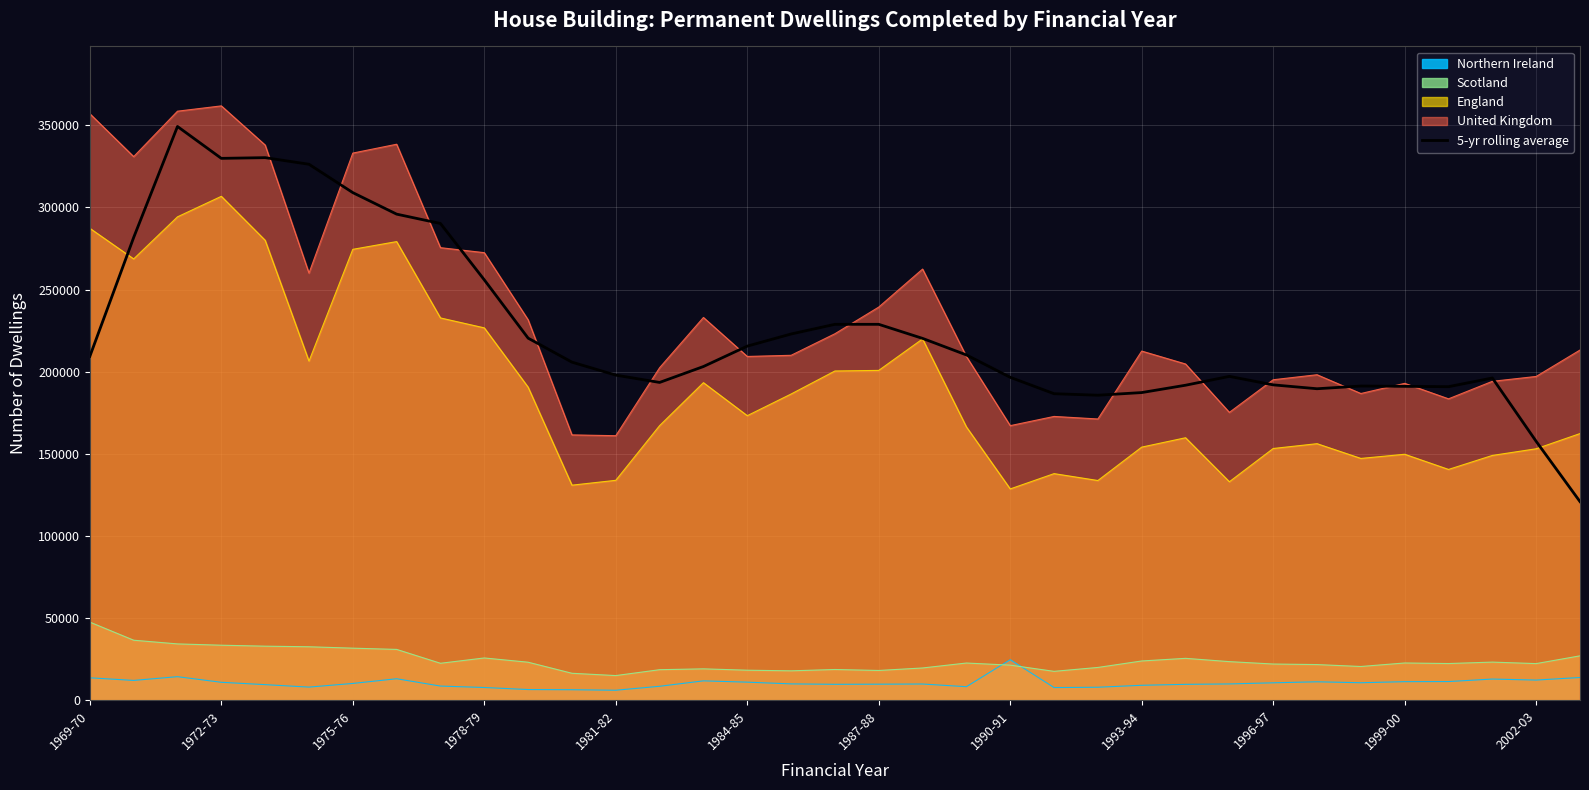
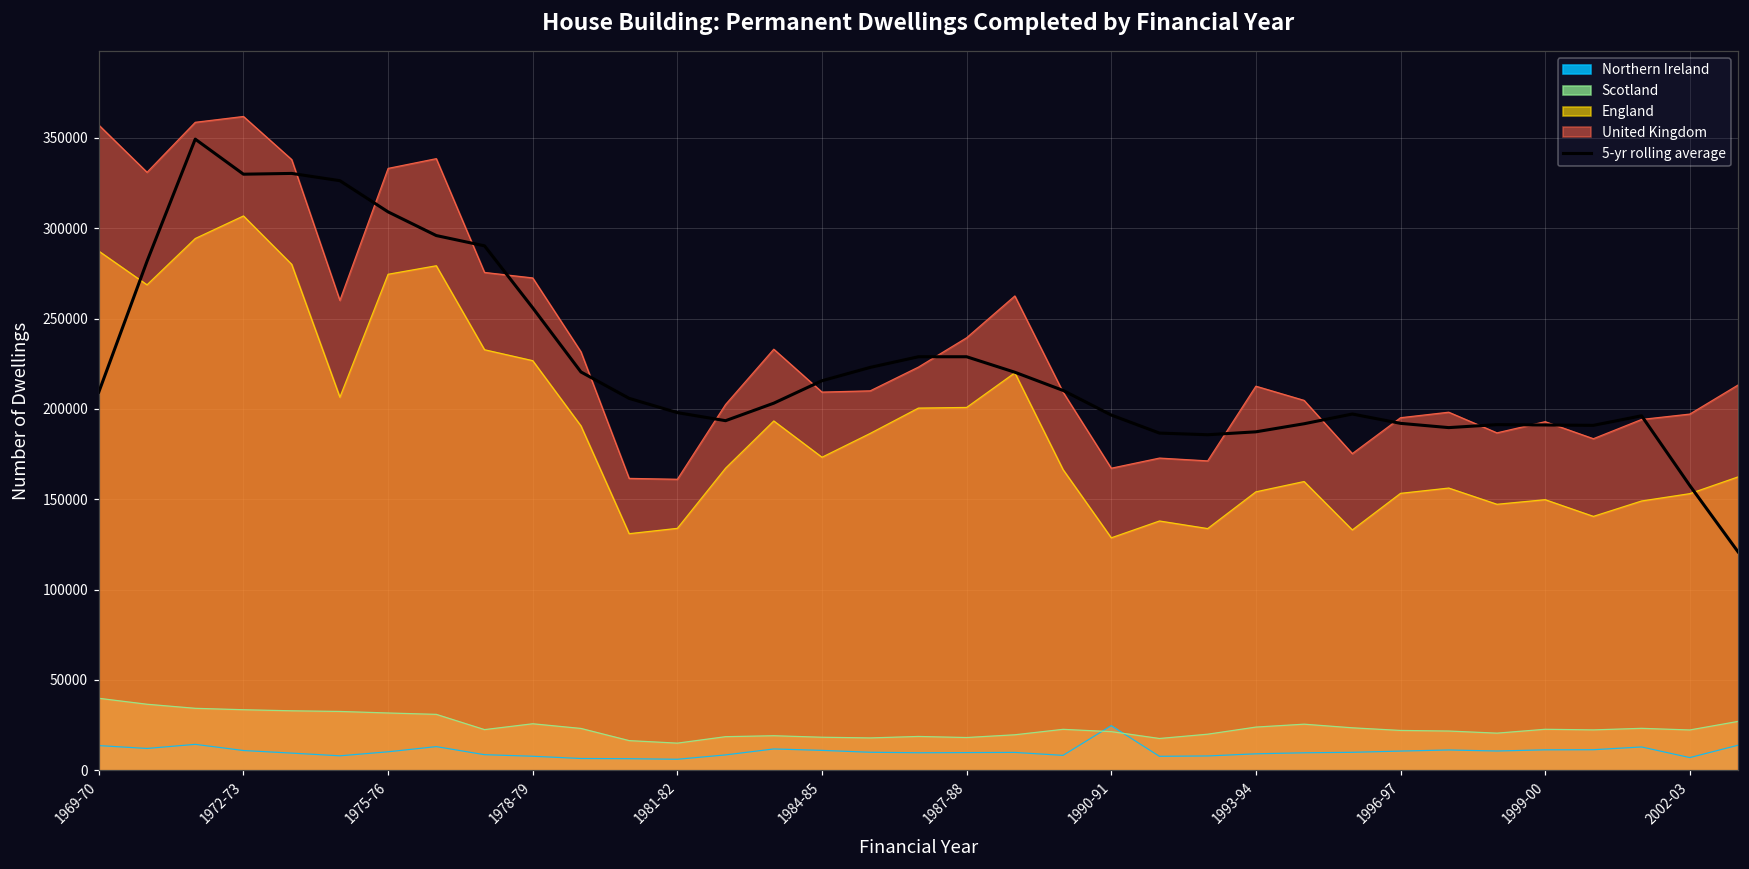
Scotland, 1969-70: 48000 -> 40000
Northern Ireland, 2002-03: 12000 -> 7000
